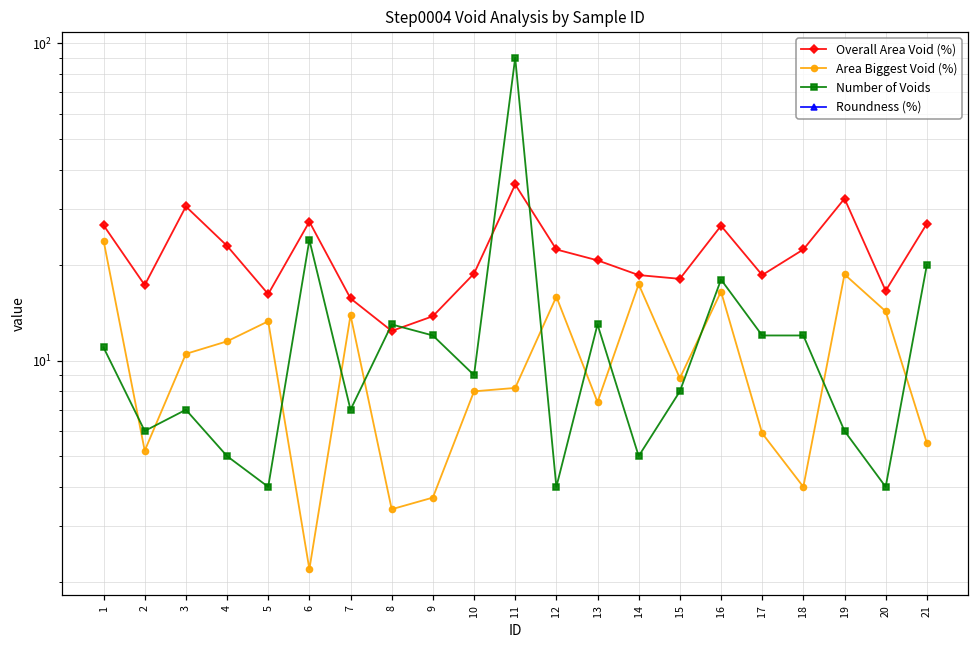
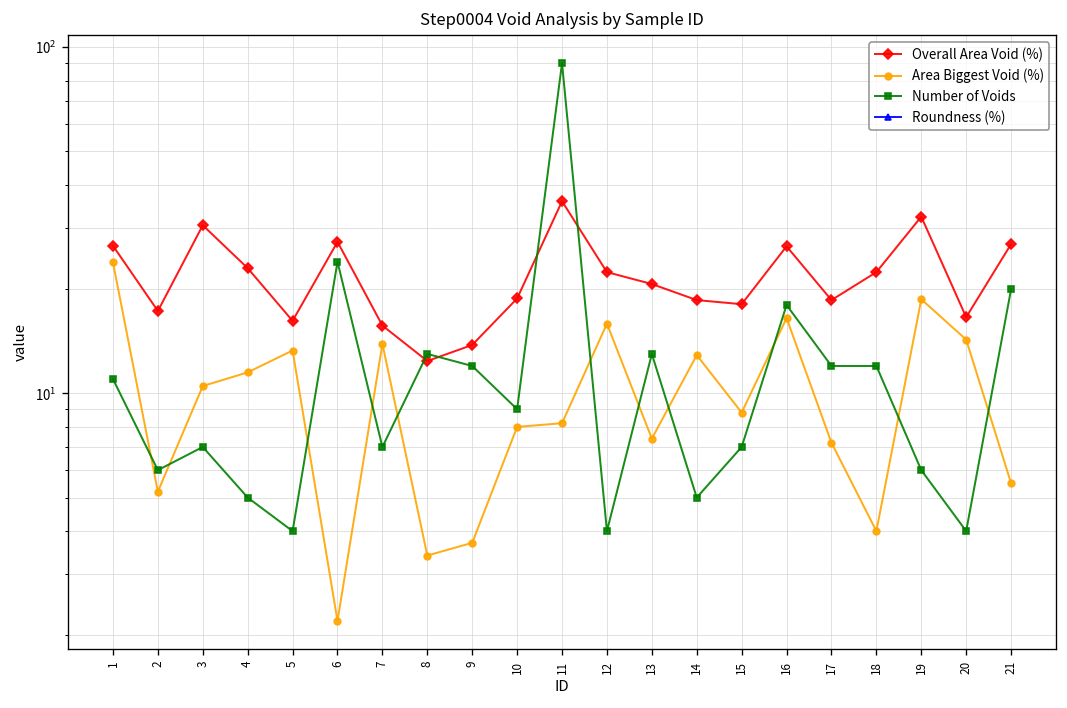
Area Biggest Void (%), 14: 17 -> 13
Number of Voids, 15: 8 -> 7
Area Biggest Void (%), 17: 5.9 -> 7.2
